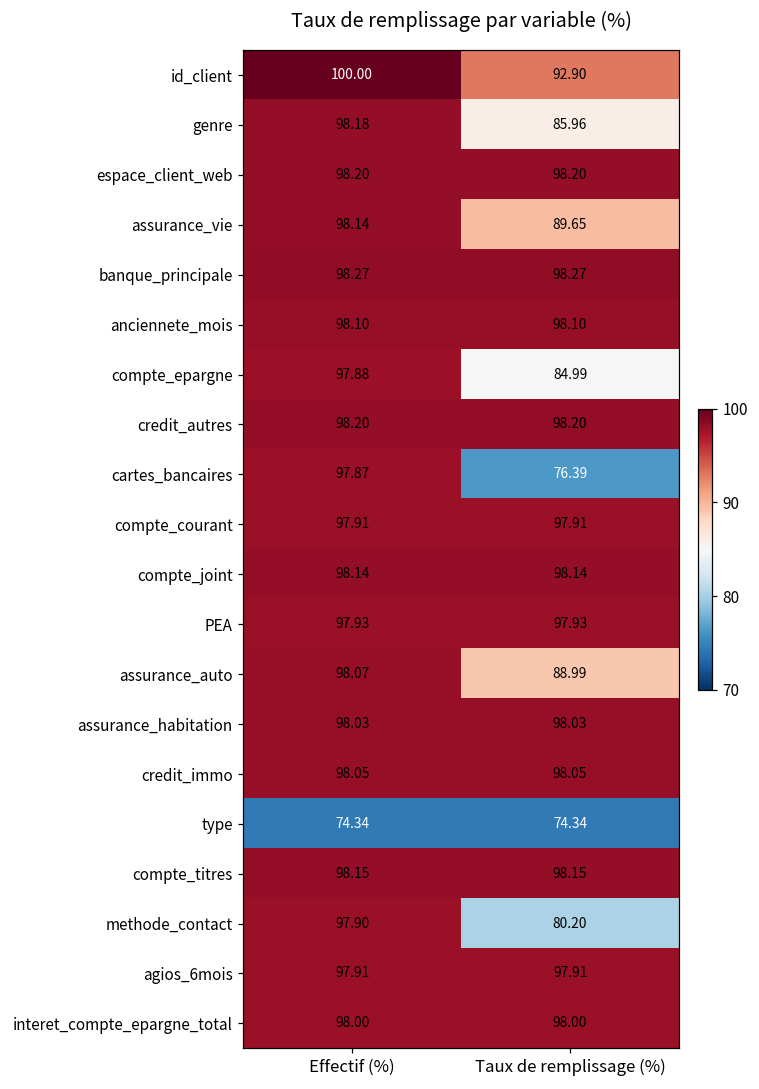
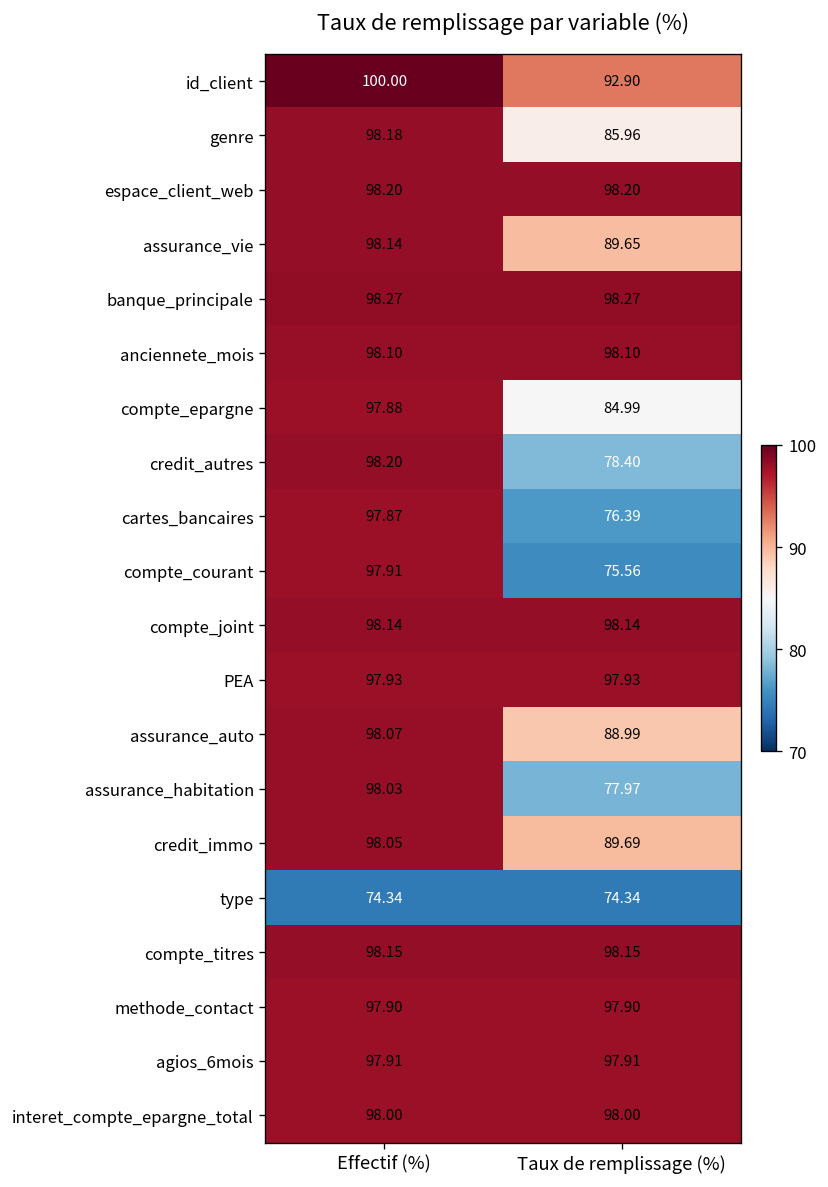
credit_autres, Taux de remplissage (%): 98.20 -> 78.40
compte_courant, Taux de remplissage (%): 97.91 -> 75.56
assurance_habitation, Taux de remplissage (%): 98.03 -> 77.97
credit_immo, Taux de remplissage (%): 98.05 -> 89.69
methode_contact, Taux de remplissage (%): 80.20 -> 97.90
